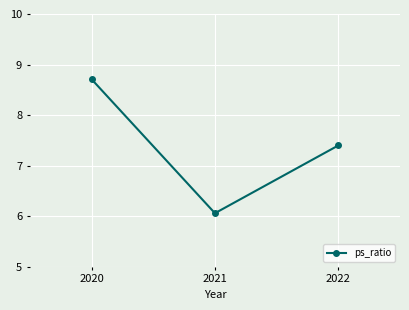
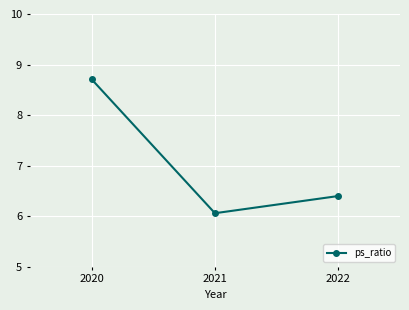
2022: 7.4 -> 6.4
